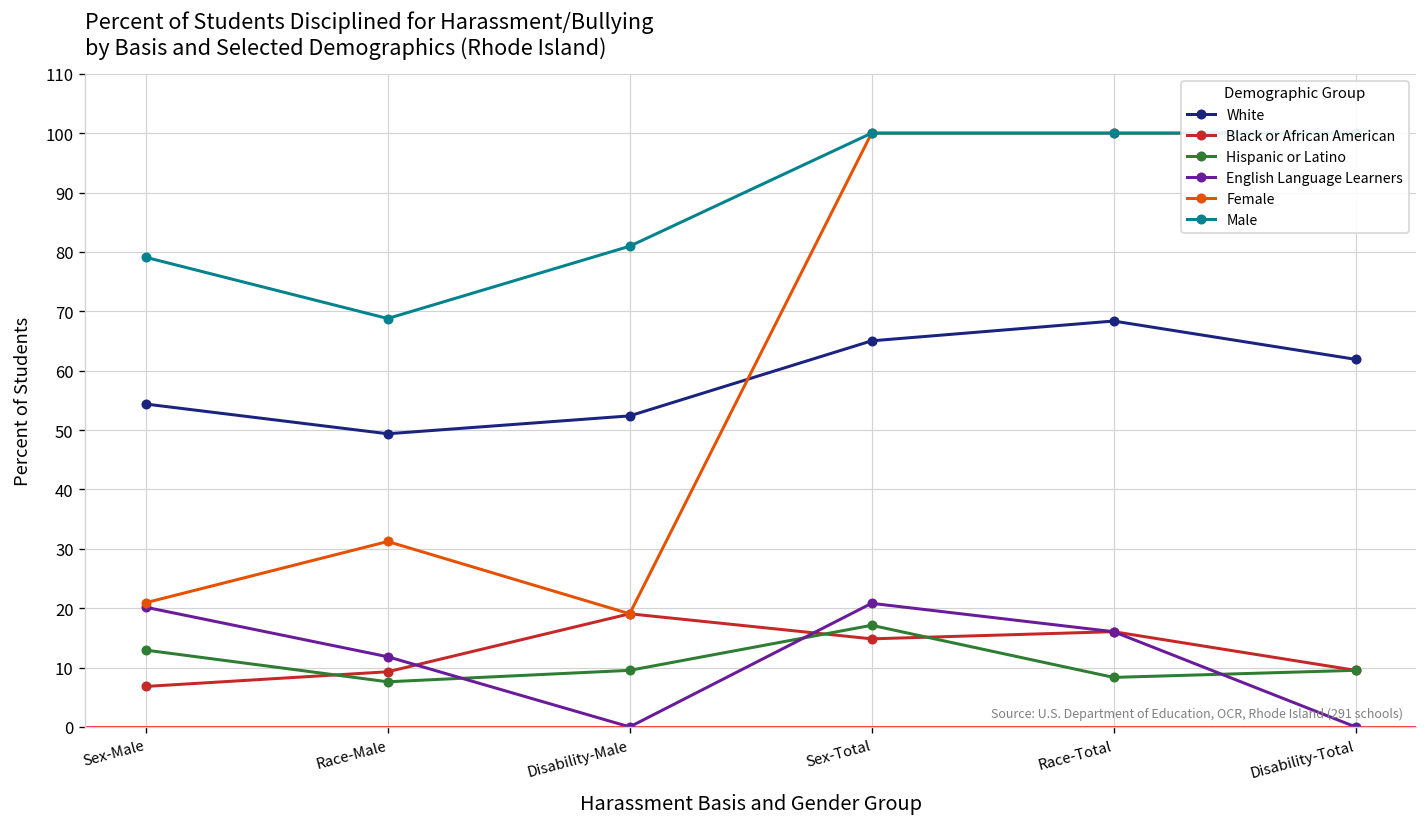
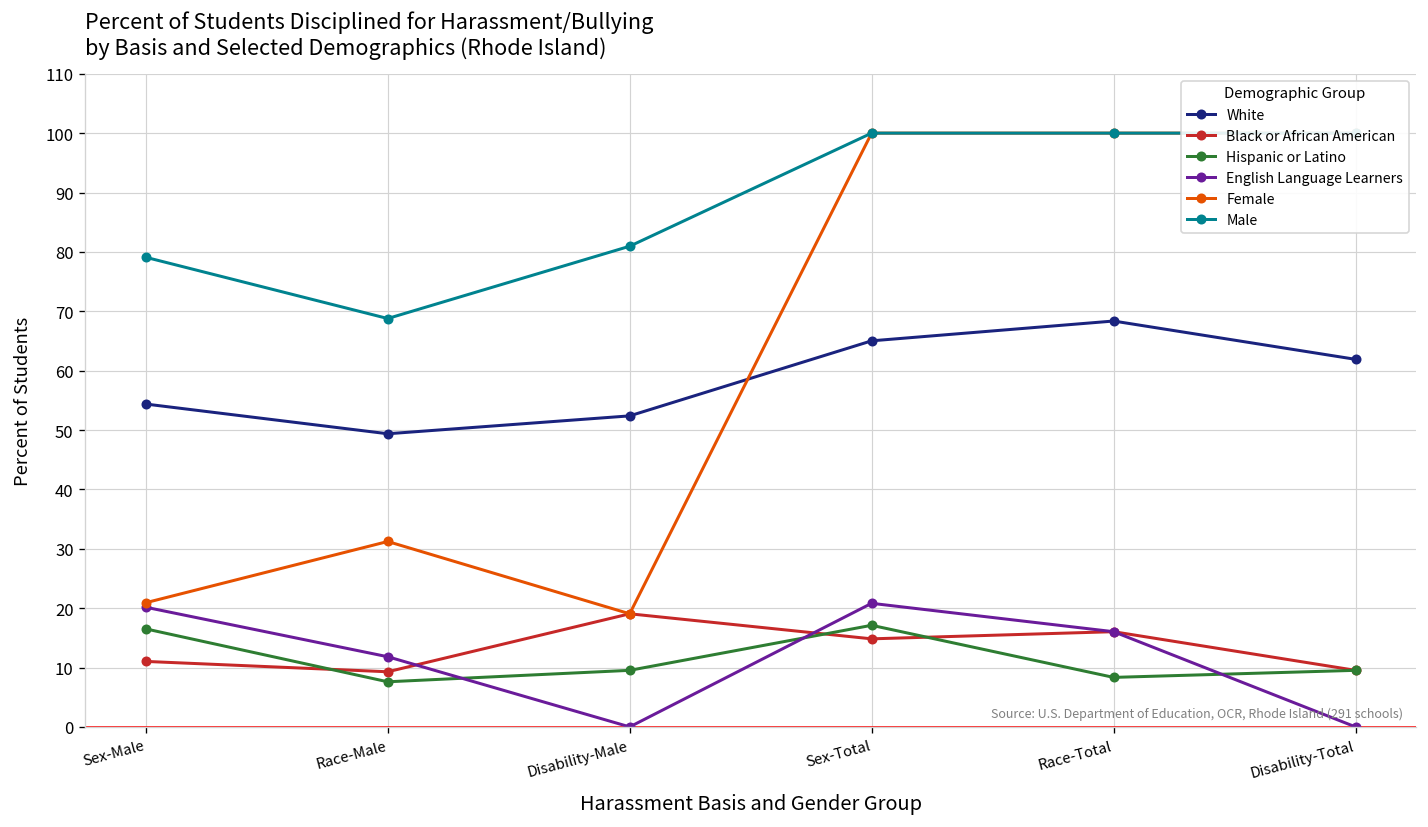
Black or African American, Sex-Male: 7 -> 11
Hispanic or Latino, Sex-Male: 13 -> 17
